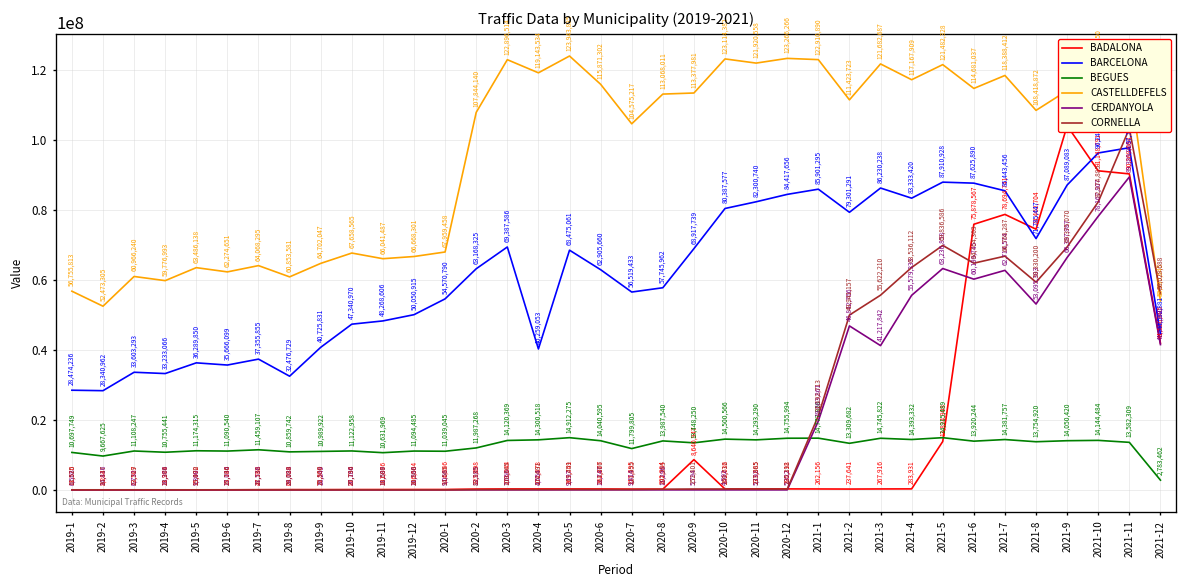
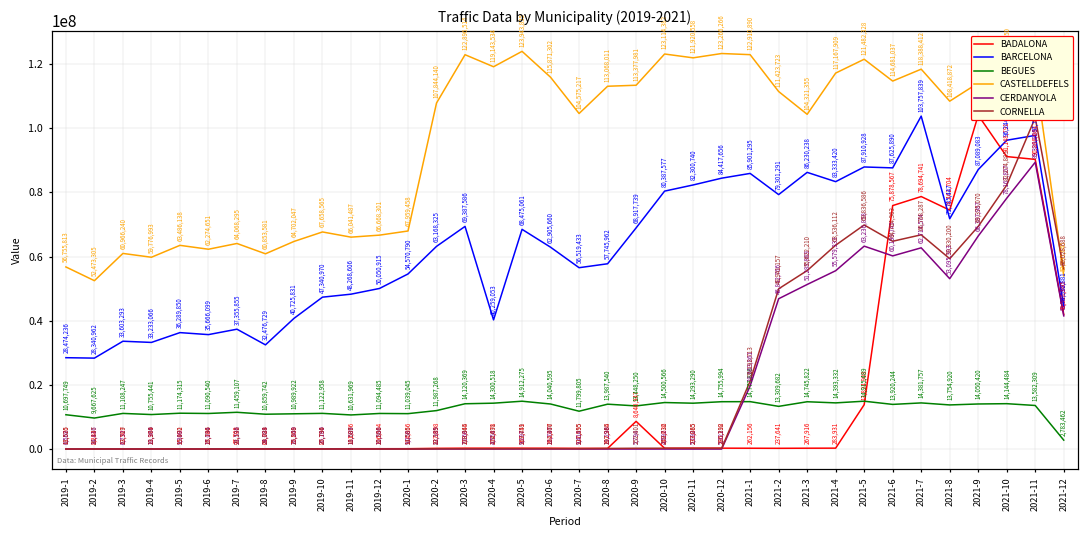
CASTELLDEFELS, 2021-3: 121,682,687 -> 104,321,355
CERDANYOLA, 2021-3: 41,217,842 -> 51,288,869
BARCELONA, 2021-7: 85,443,456 -> 103,757,839
